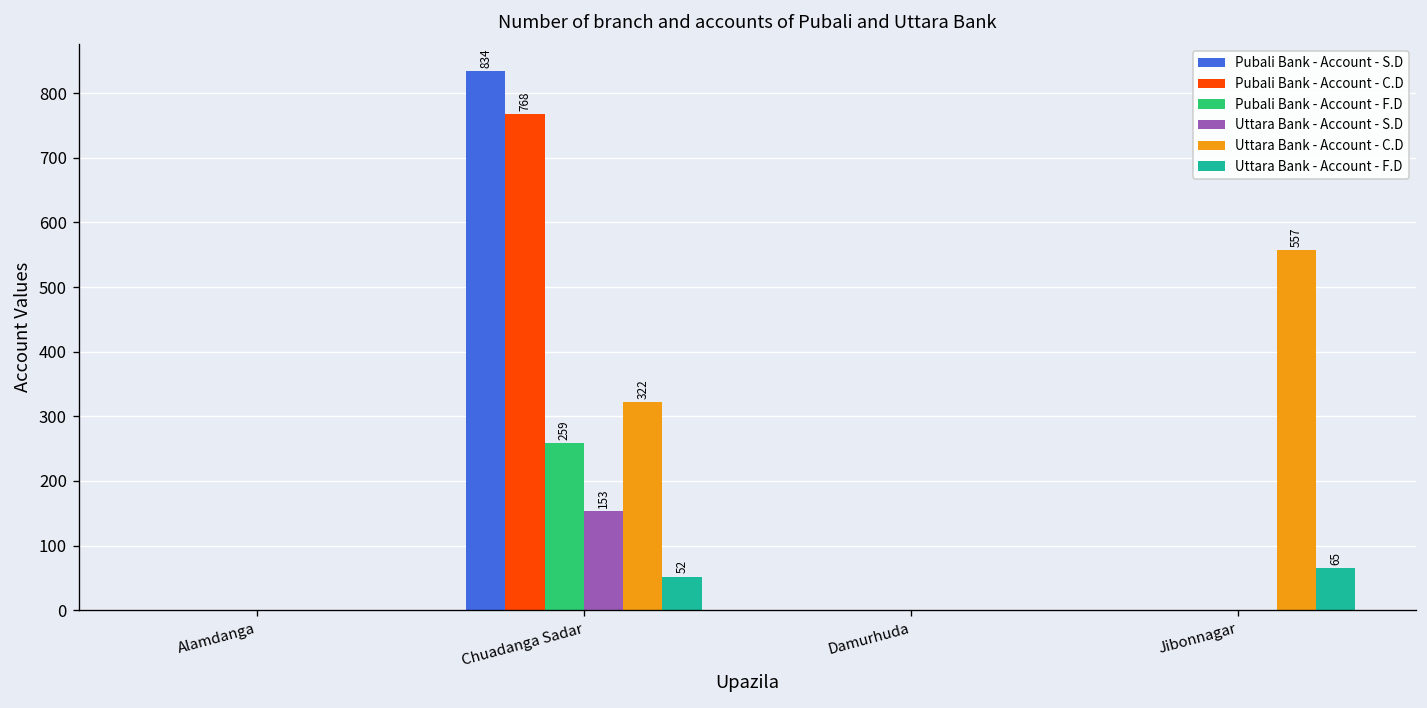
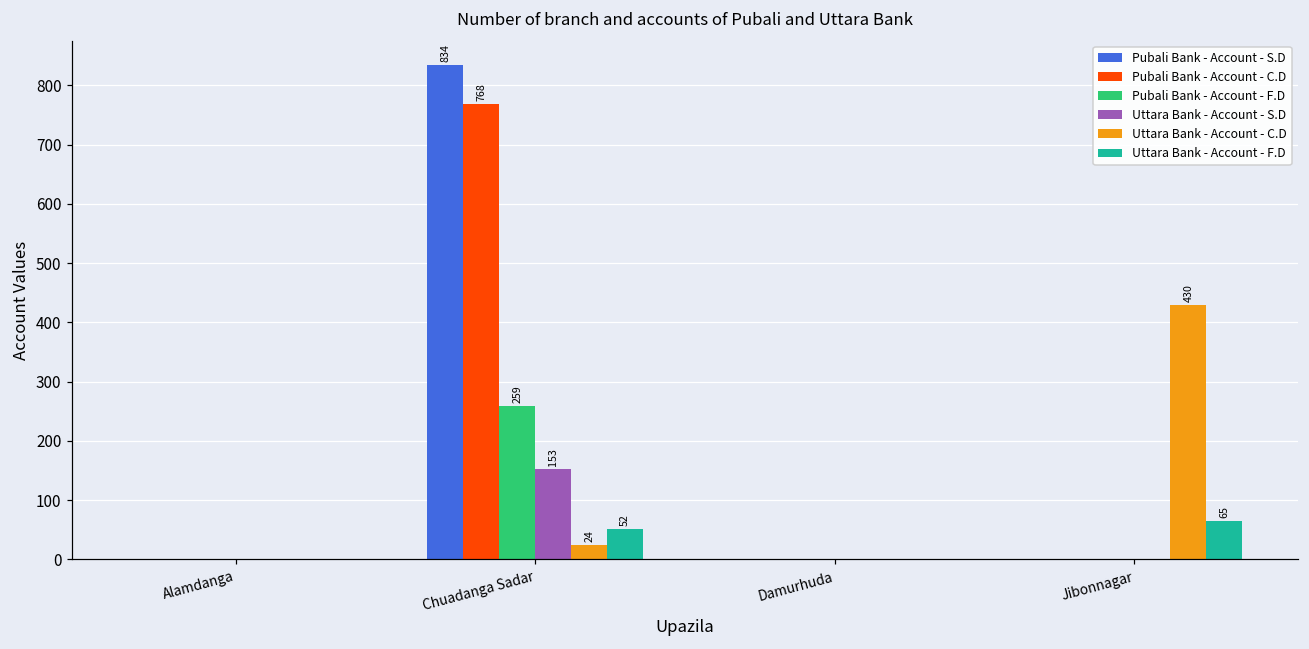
Uttara Bank - Account - C.D, Chuadanga Sadar: 322 -> 24
Uttara Bank - Account - C.D, Jibonnagar: 557 -> 430
